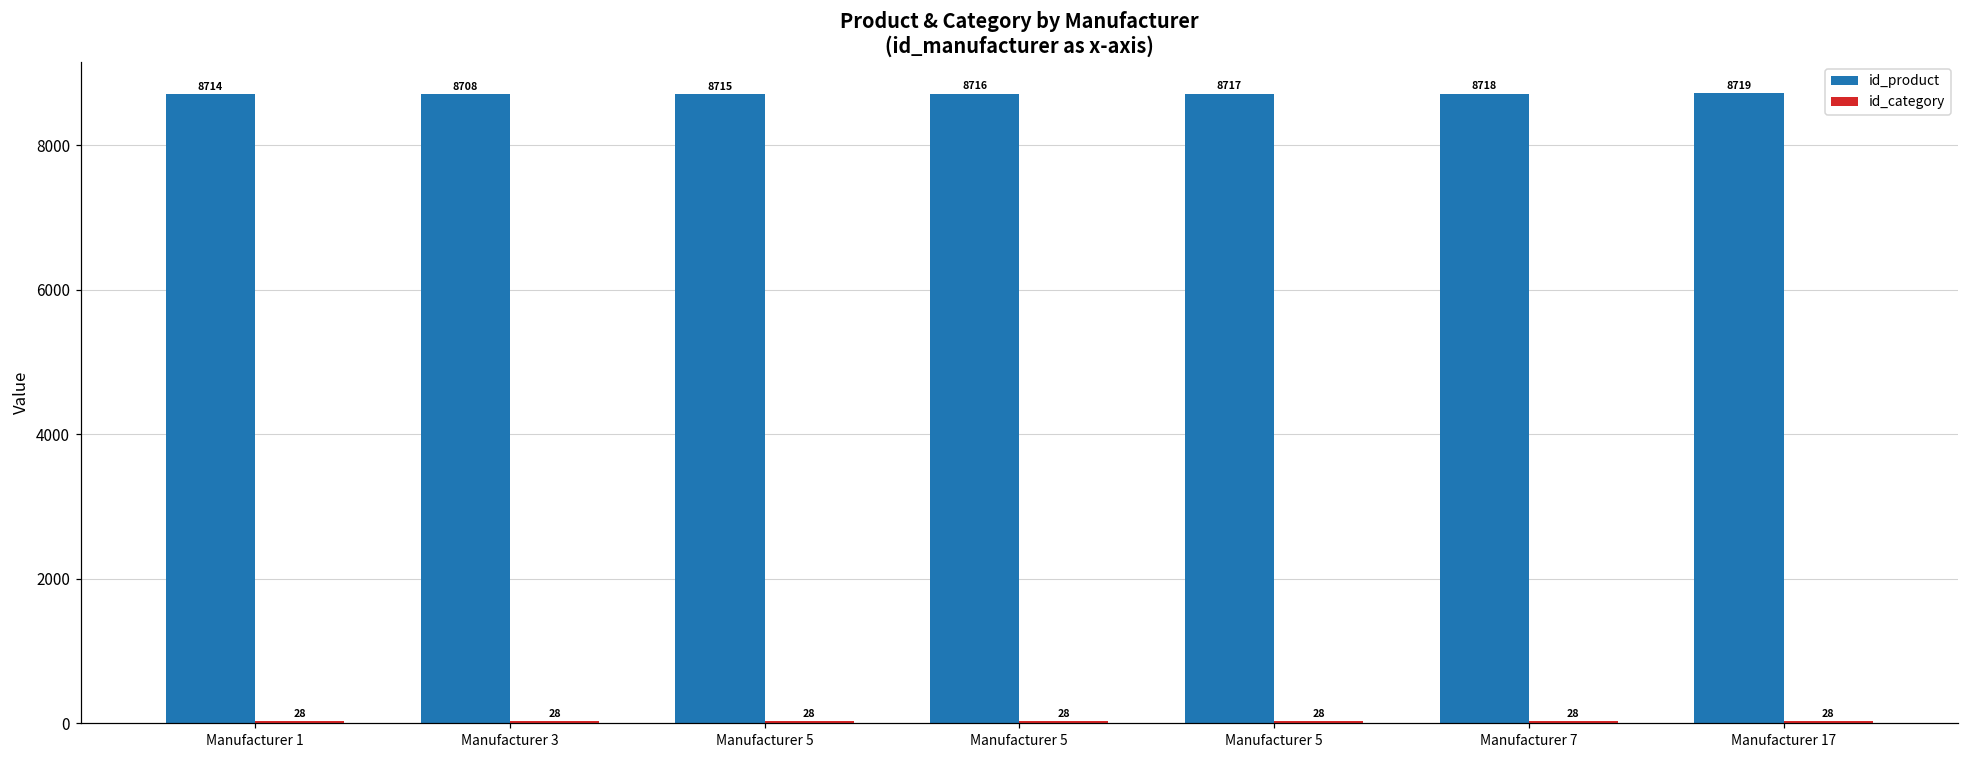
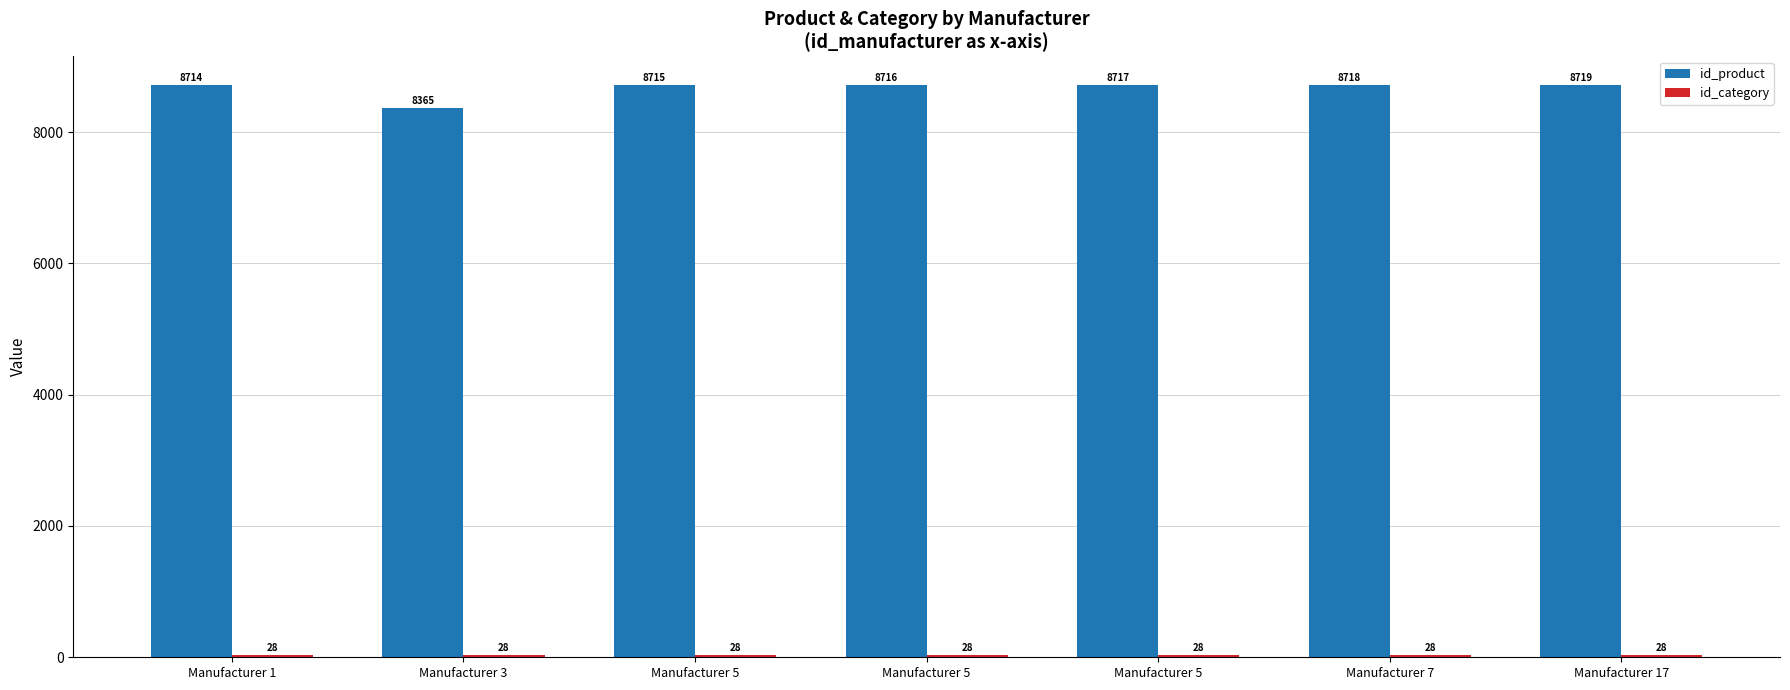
id_product, Manufacturer 3: 8708 -> 8365
